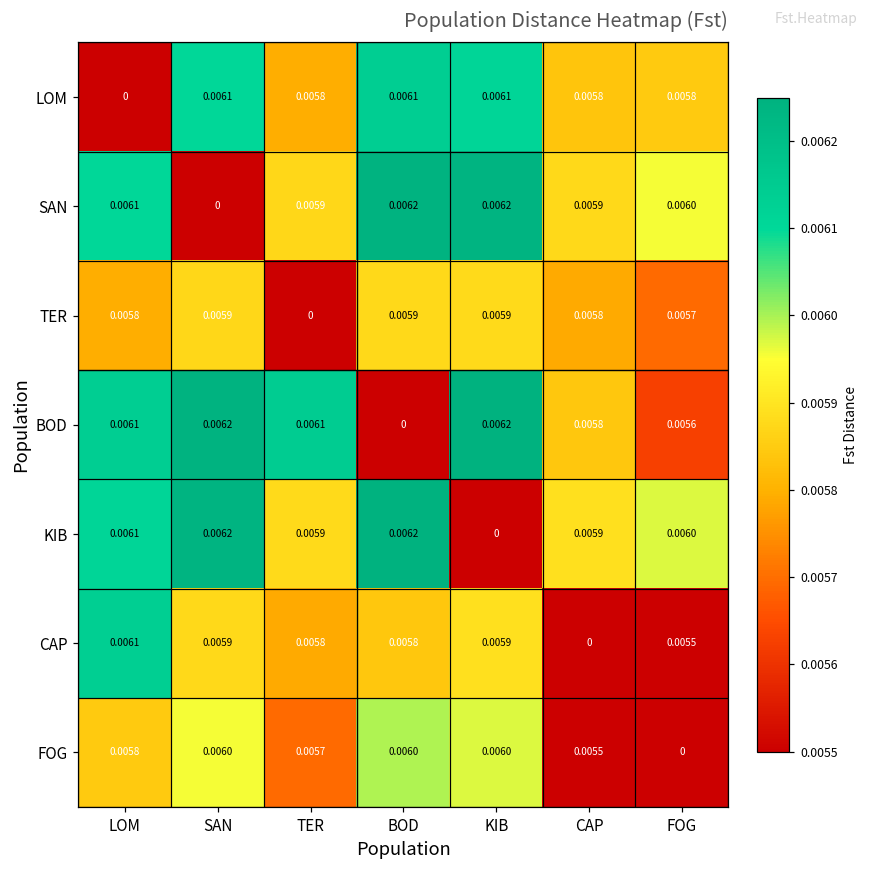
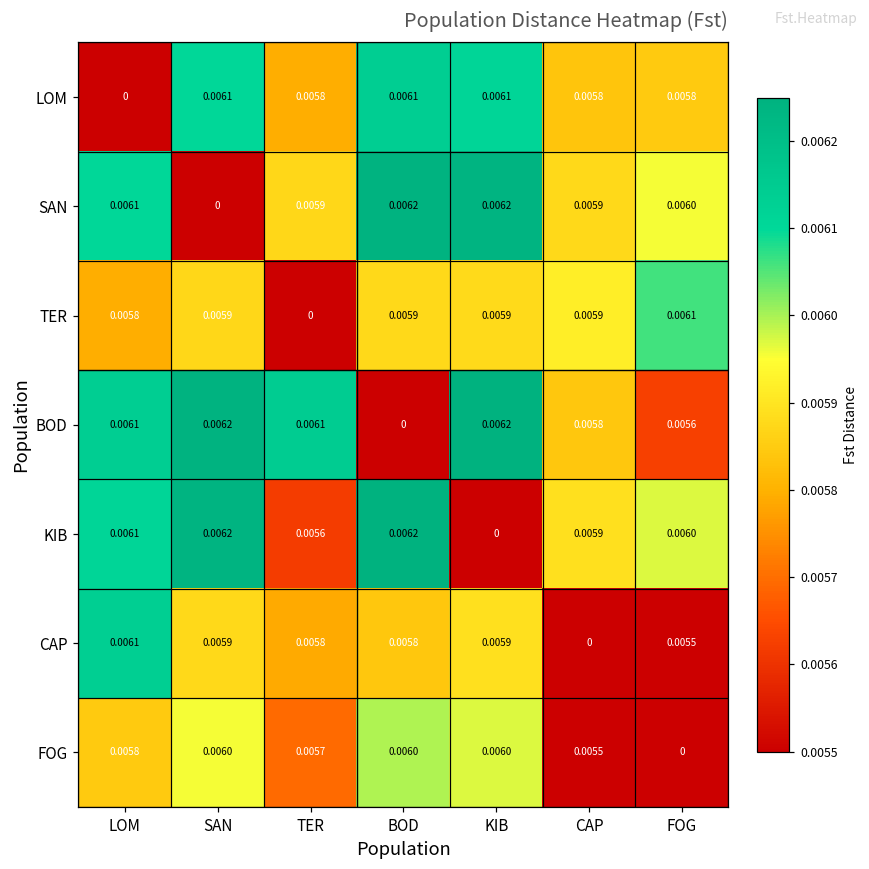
TER, CAP: 0.0058 -> 0.0059
TER, FOG: 0.0057 -> 0.0061
KIB, TER: 0.0059 -> 0.0056
